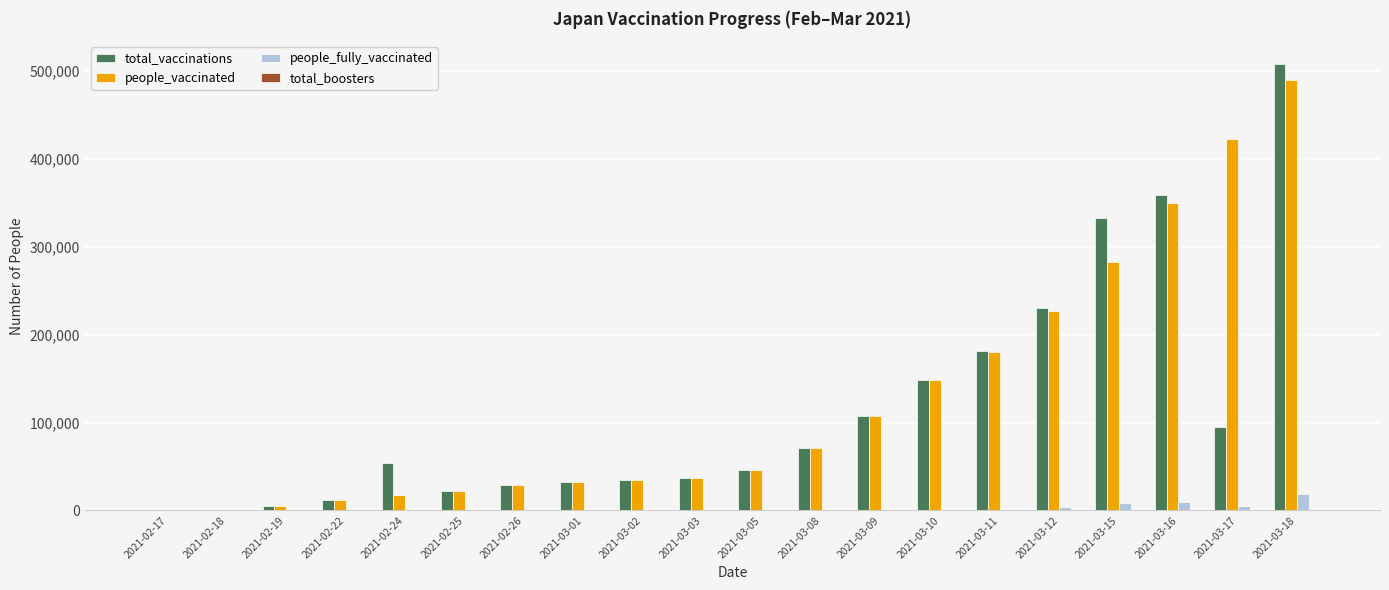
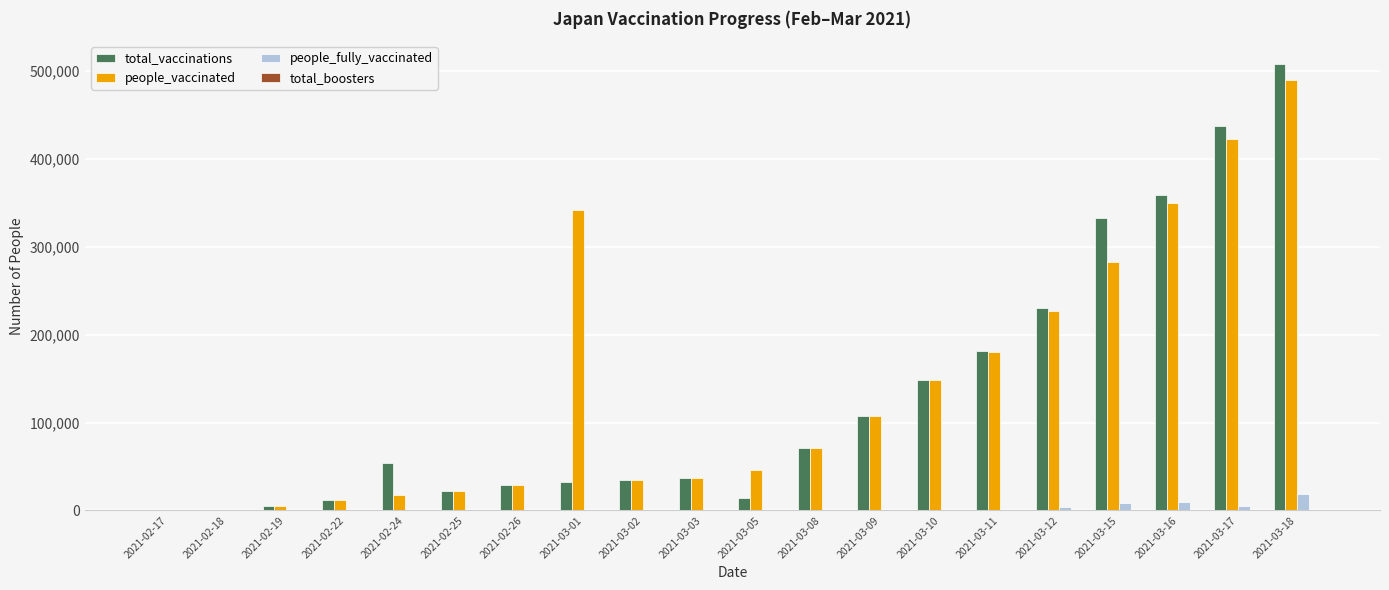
people_vaccinated, 2021-03-01: 30,000 -> 340,000
total_vaccinations, 2021-03-05: 50,000 -> 10,000
total_vaccinations, 2021-03-17: 100,000 -> 440,000
